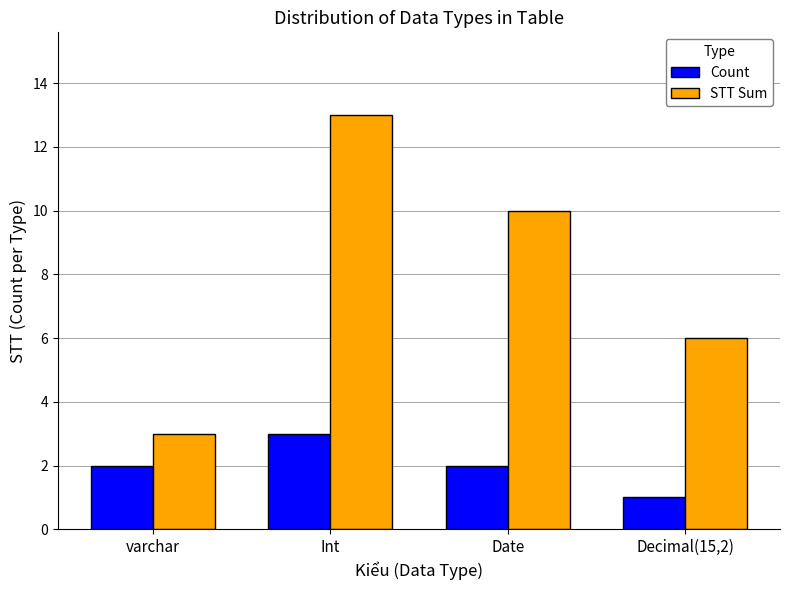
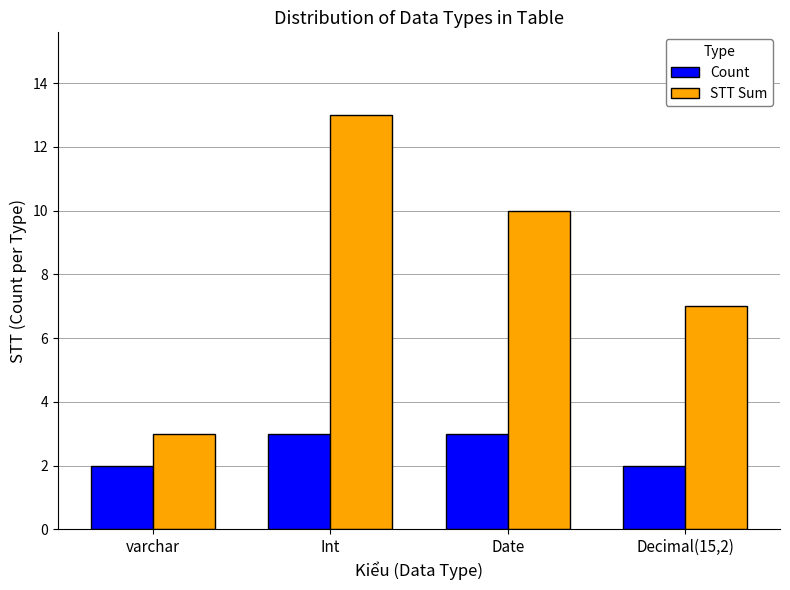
Count, Date: 2 -> 3
Count, Decimal(15,2): 1 -> 2
STT Sum, Decimal(15,2): 6 -> 7
